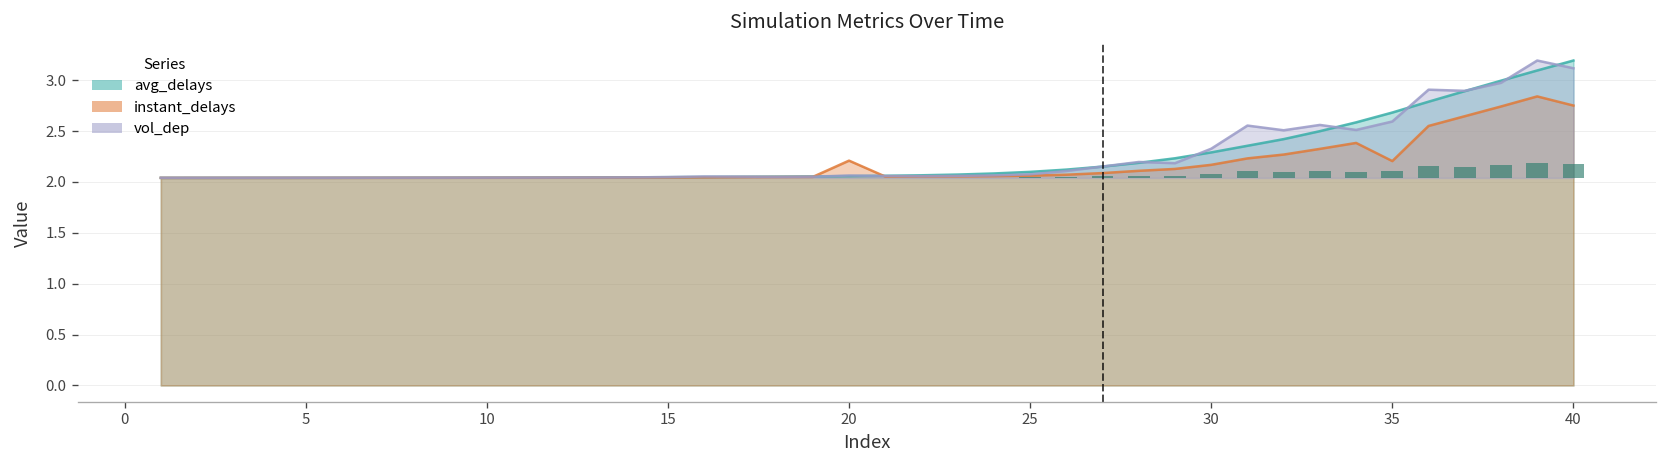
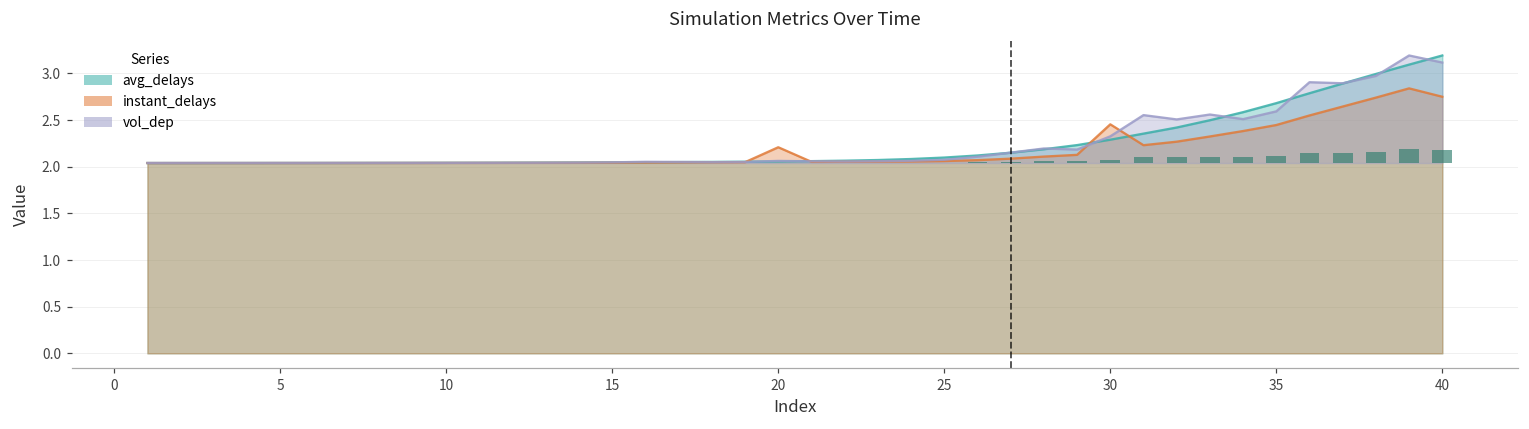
instant_delays, 30: 2.2 -> 2.5
instant_delays, 35: 2.2 -> 2.4
